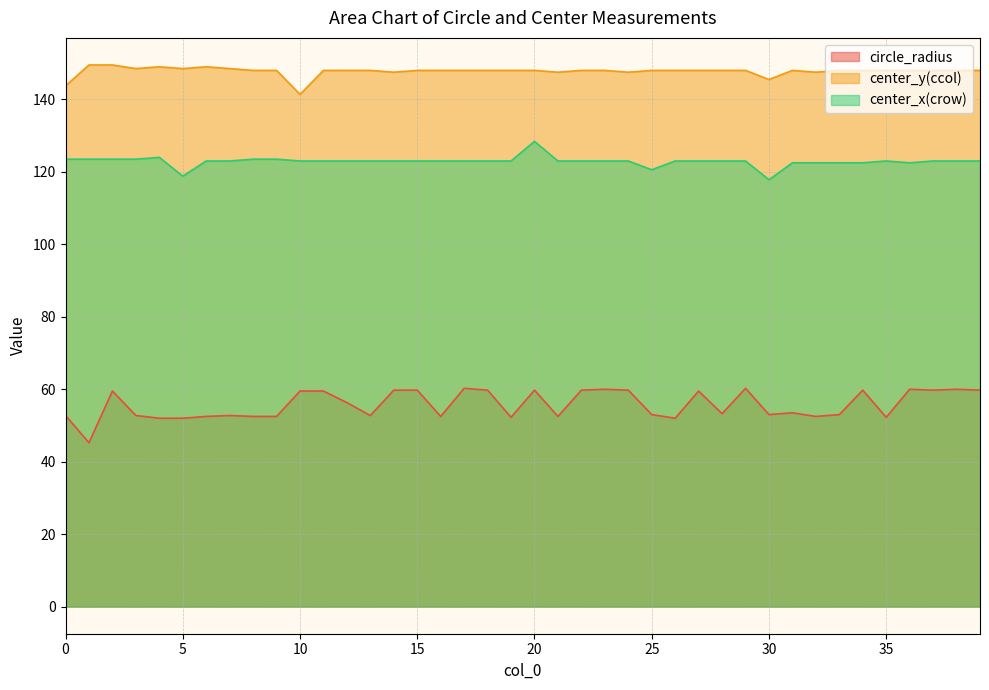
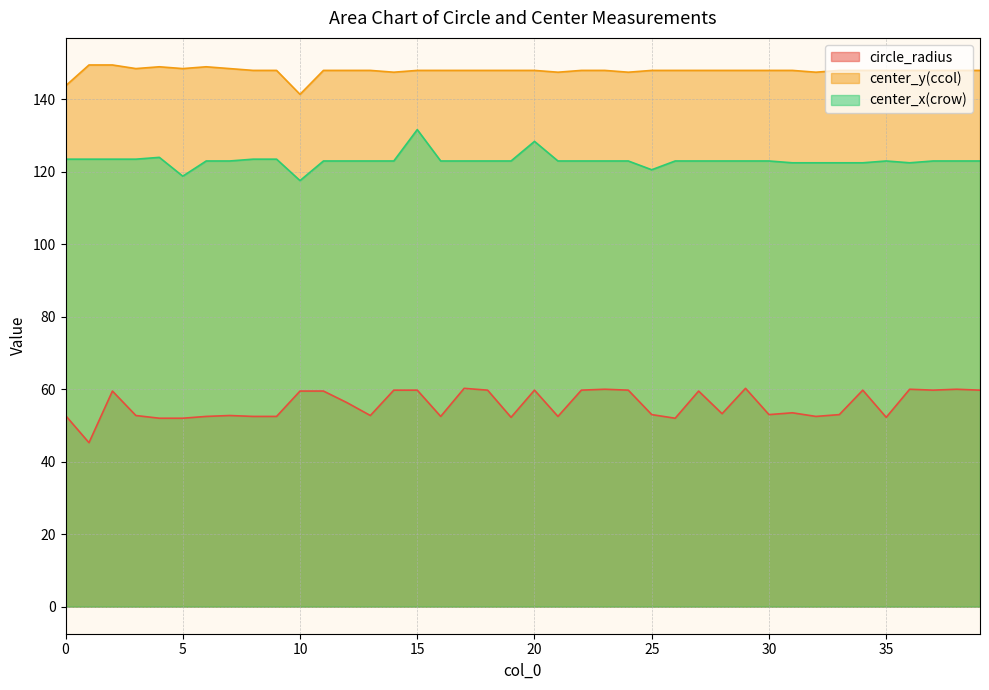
center_x(crow), 10: 123 -> 118
center_x(crow), 15: 123 -> 132
center_y(ccol), 30: 145 -> 148
center_x(crow), 30: 118 -> 123
